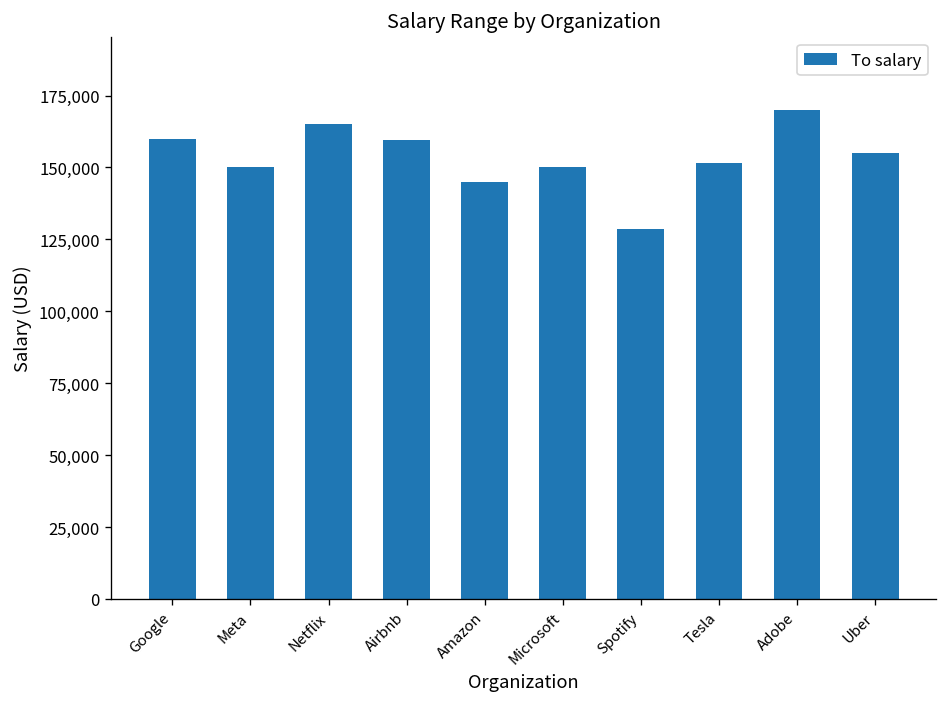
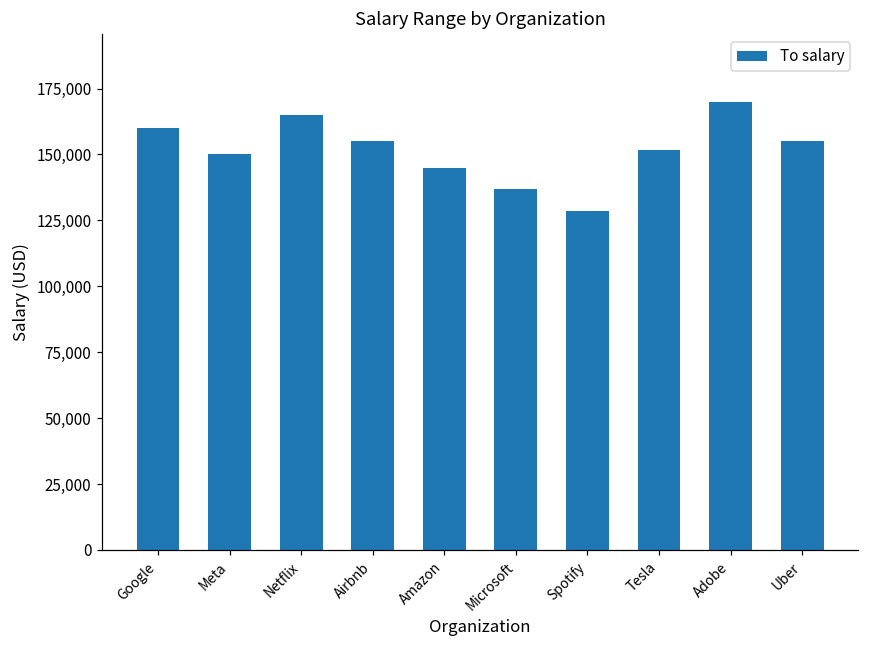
Airbnb: 160,000 -> 155,000
Microsoft: 150,000 -> 137,000
